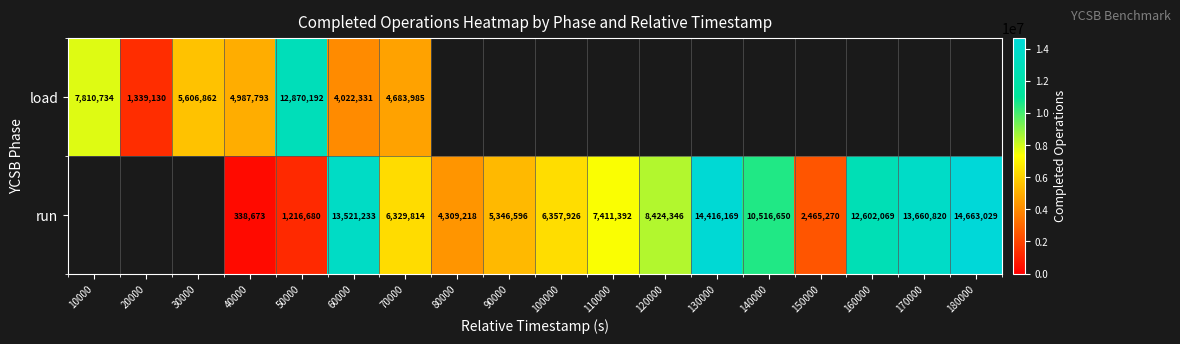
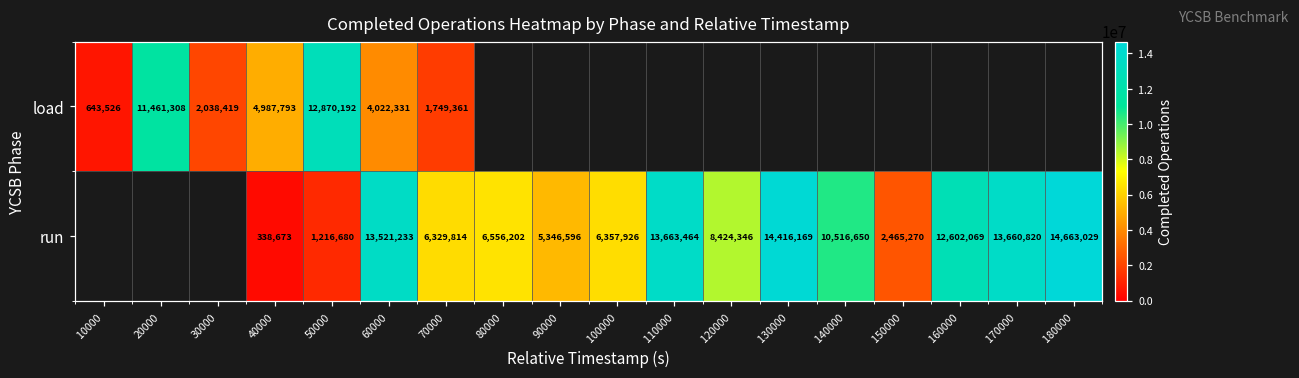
load, 10000: 7,810,734 -> 643,526
load, 20000: 1,339,130 -> 11,461,308
load, 30000: 5,606,862 -> 2,038,419
load, 70000: 4,683,985 -> 1,749,361
run, 80000: 4,309,218 -> 6,556,202
run, 110000: 7,411,392 -> 13,663,464
